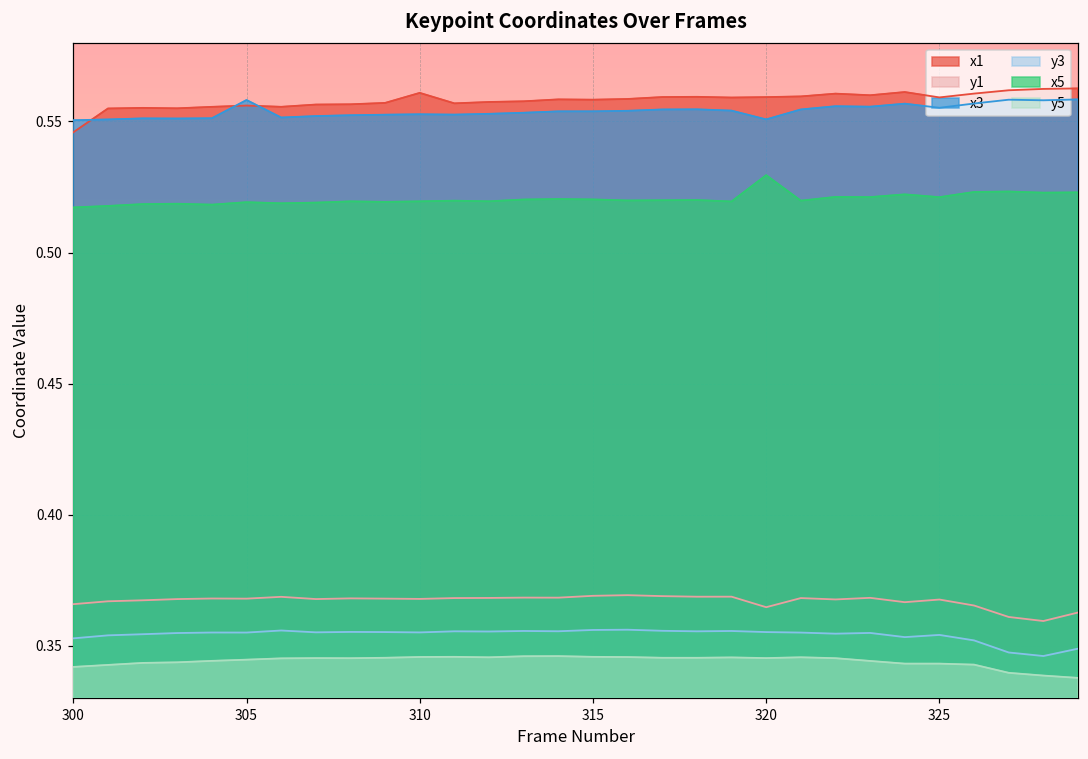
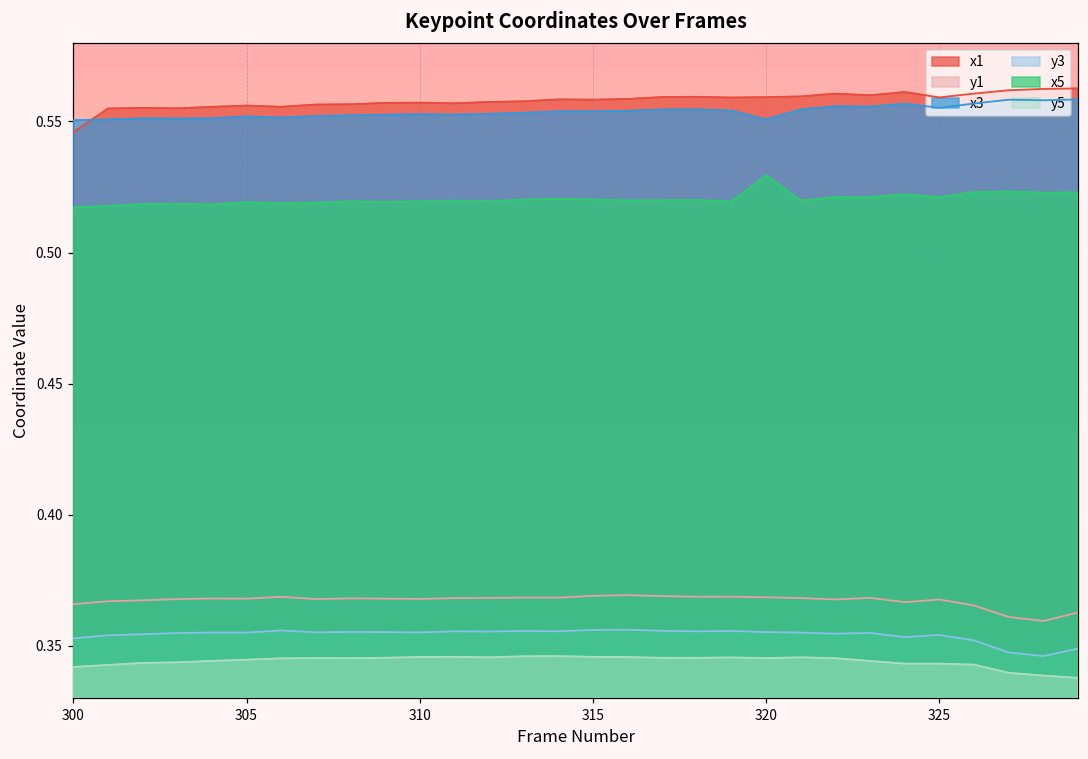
x3, 305: 0.558 -> 0.552
x1, 310: 0.561 -> 0.557
y1, 320: 0.365 -> 0.368
